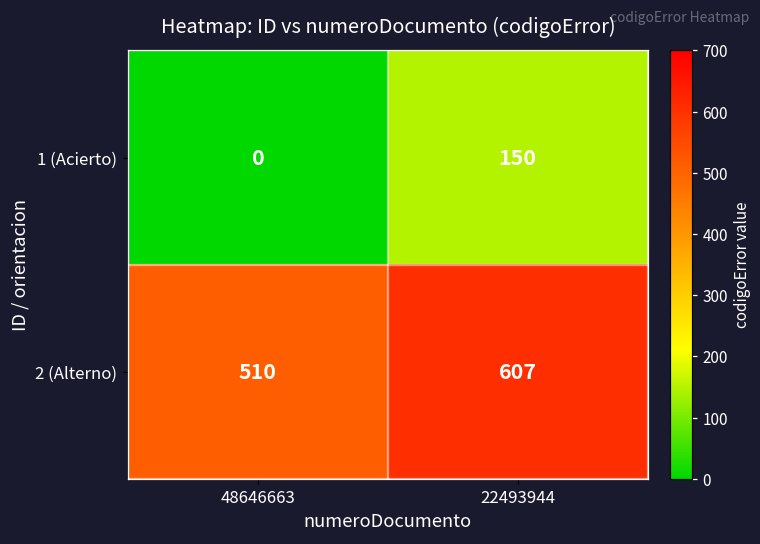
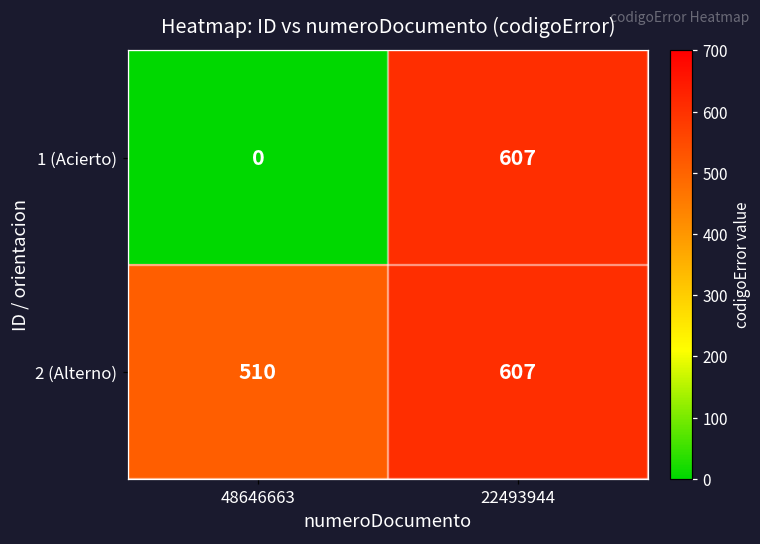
1 (Acierto), 22493944: 150 -> 607
